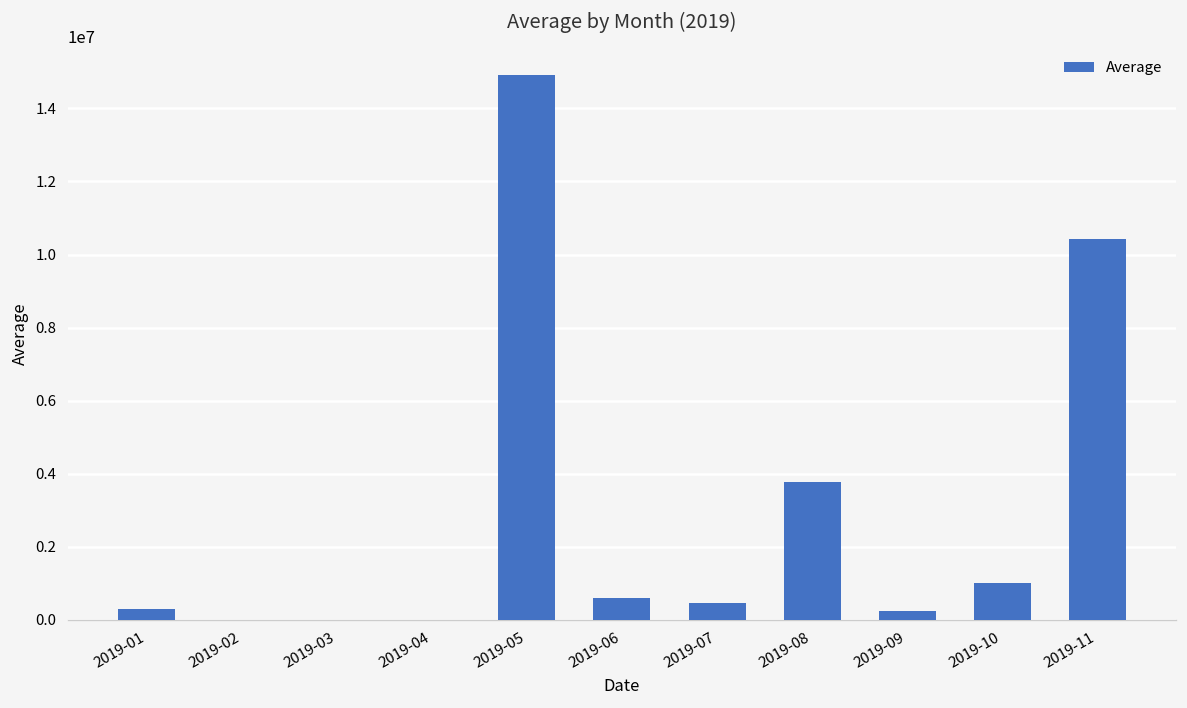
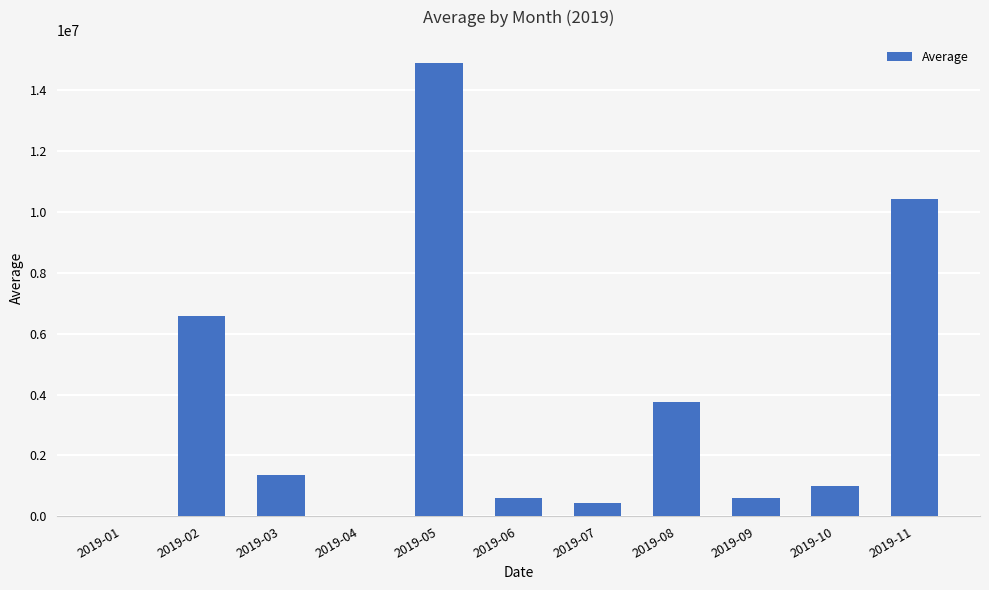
2019-01: 300000 -> 0
2019-02: 0 -> 6600000
2019-03: 0 -> 1300000
2019-09: 200000 -> 600000
